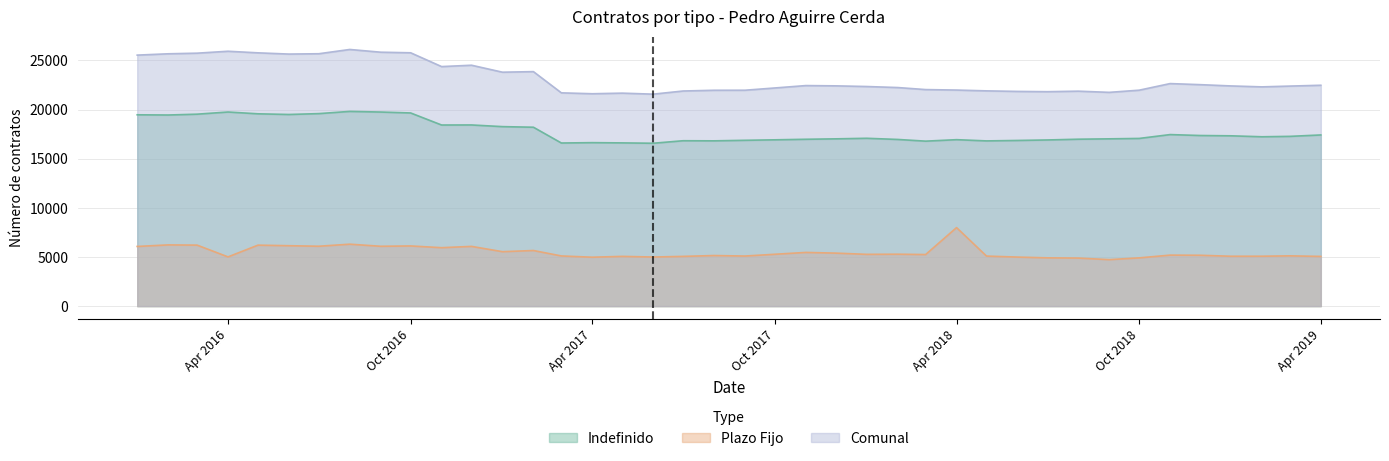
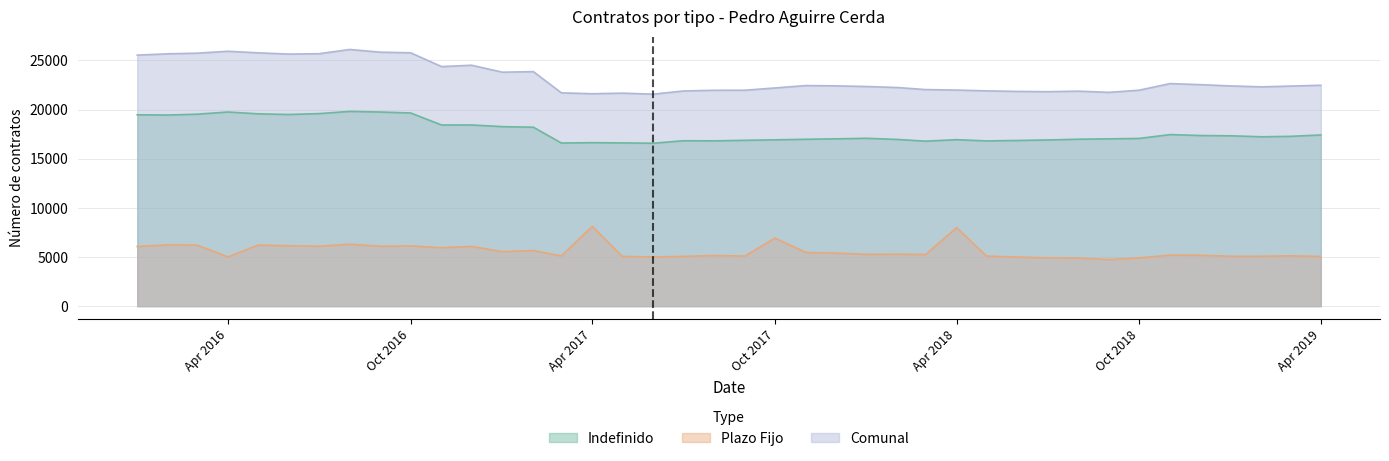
Plazo Fijo, Apr 2017: 5000 -> 8000
Plazo Fijo, Oct 2017: 5000 -> 7000
